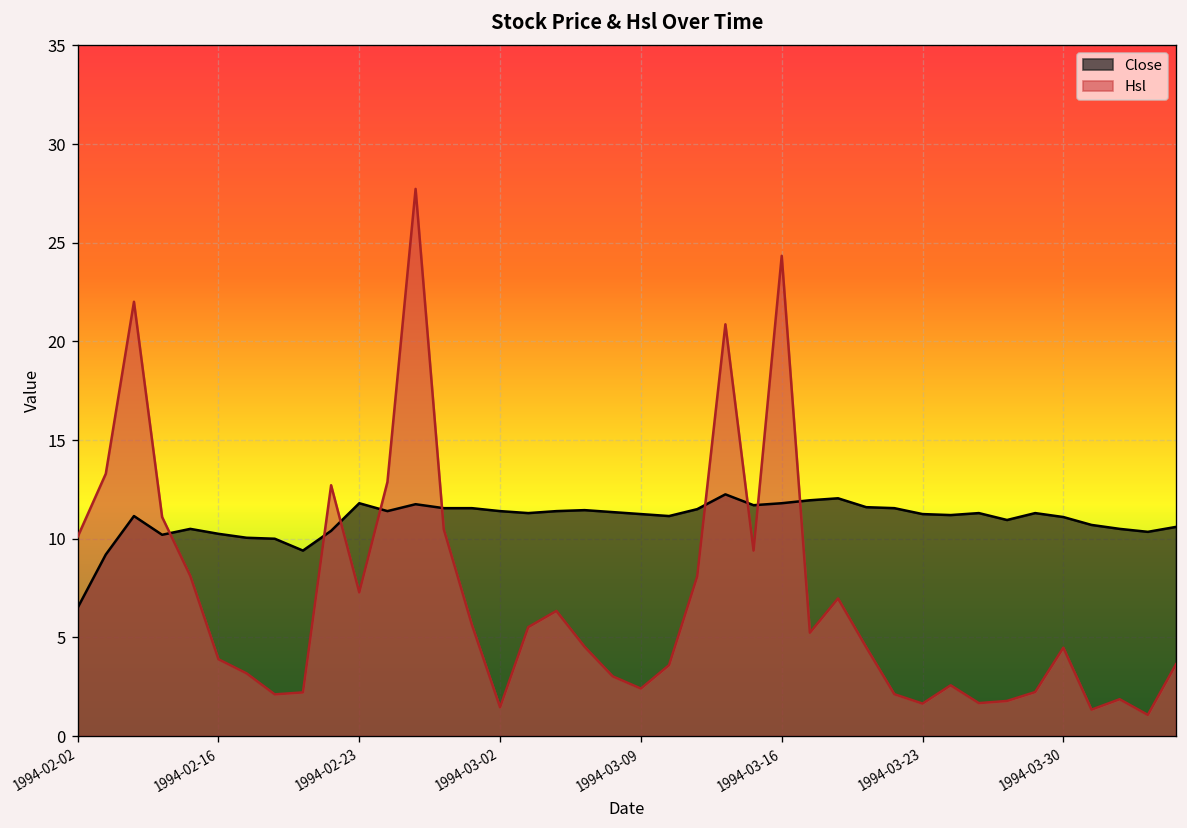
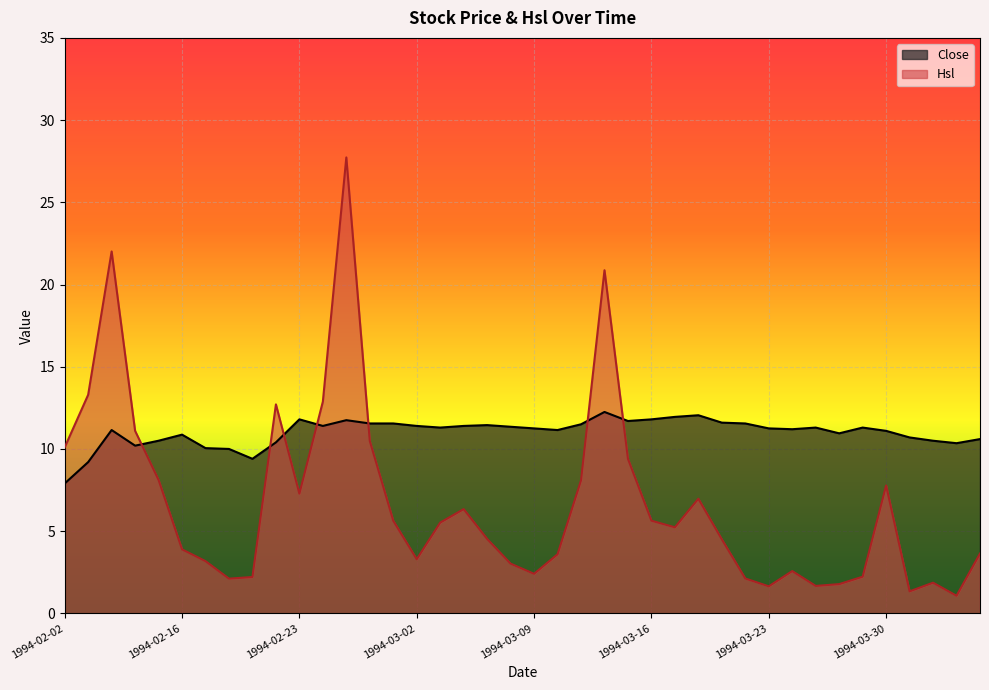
Close, 1994-02-02: 6.5 -> 7.9
Close, 1994-02-16: 10.3 -> 10.9
Hsl, 1994-03-02: 1.5 -> 3.3
Hsl, 1994-03-16: 24.3 -> 5.6
Hsl, 1994-03-30: 4.5 -> 7.8
